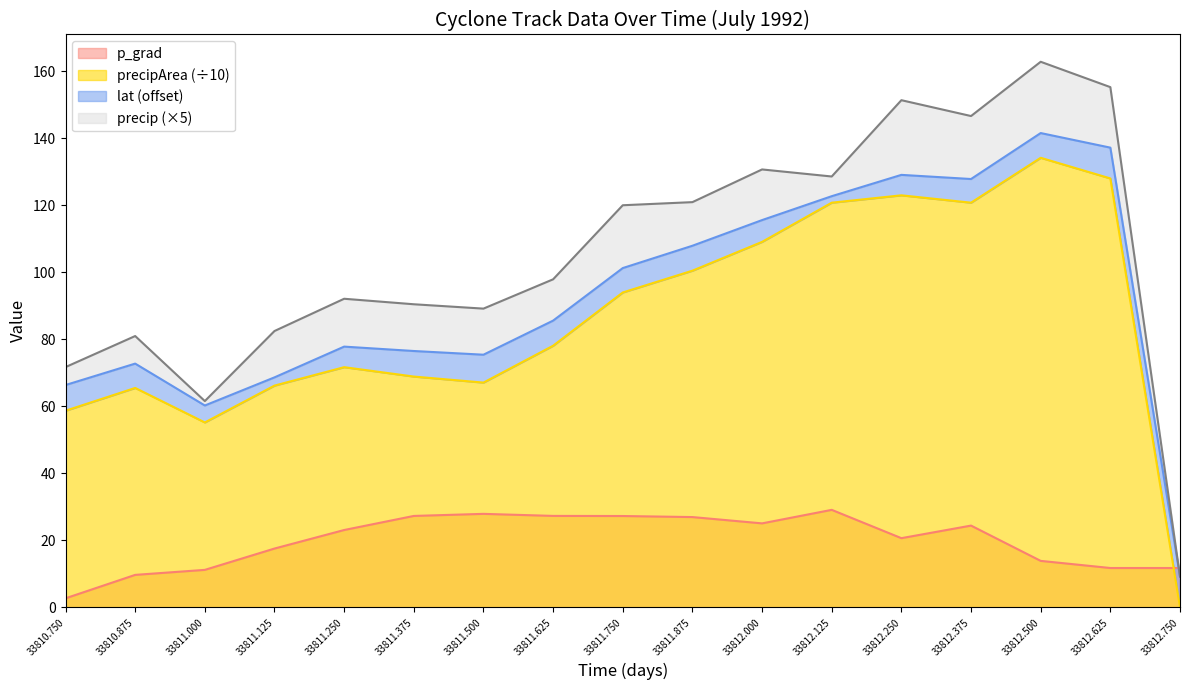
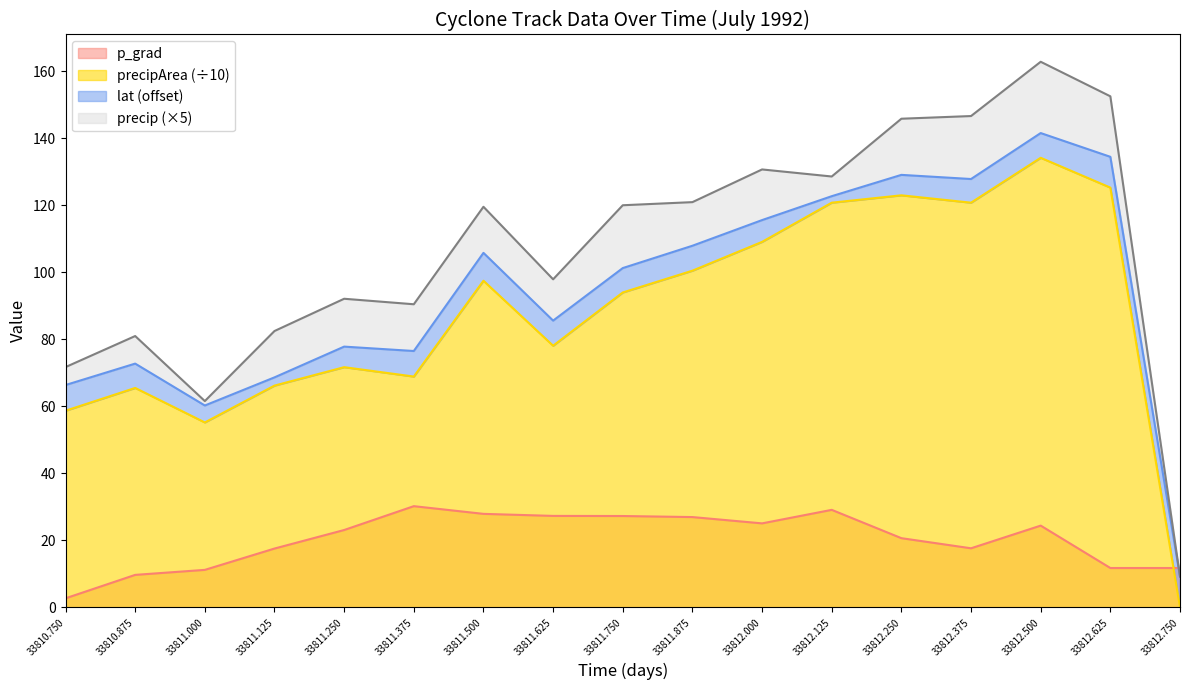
p_grad, 33811.375: 27 -> 30
precipArea (÷10), 33811.500: 67 -> 98
precip (×5), 33812.250: 22 -> 17
p_grad, 33812.375: 24 -> 18
p_grad, 33812.500: 14 -> 24
precipArea (÷10), 33812.625: 128 -> 125
